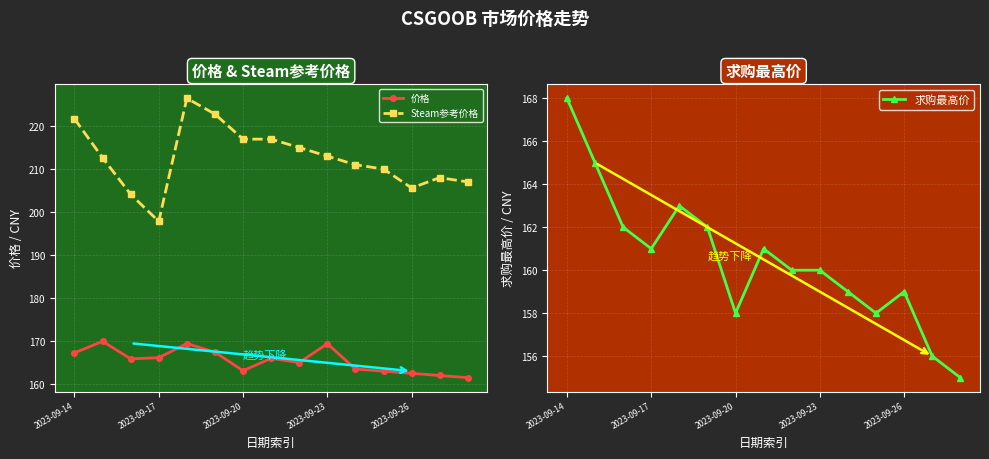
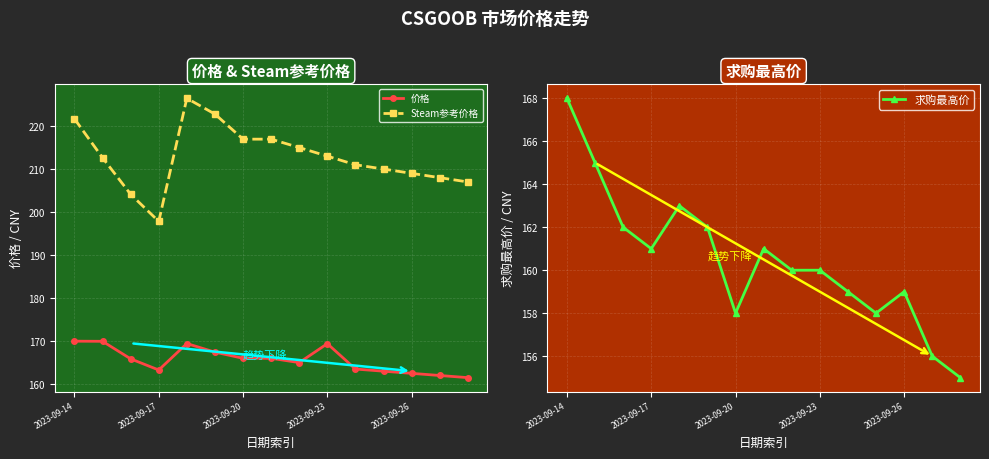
价格 & Steam参考价格, 价格, 2023-09-14: 167 -> 170
价格 & Steam参考价格, 价格, 2023-09-17: 166 -> 163
价格 & Steam参考价格, 价格, 2023-09-20: 163 -> 166
价格 & Steam参考价格, Steam参考价格, 2023-09-26: 206 -> 209
